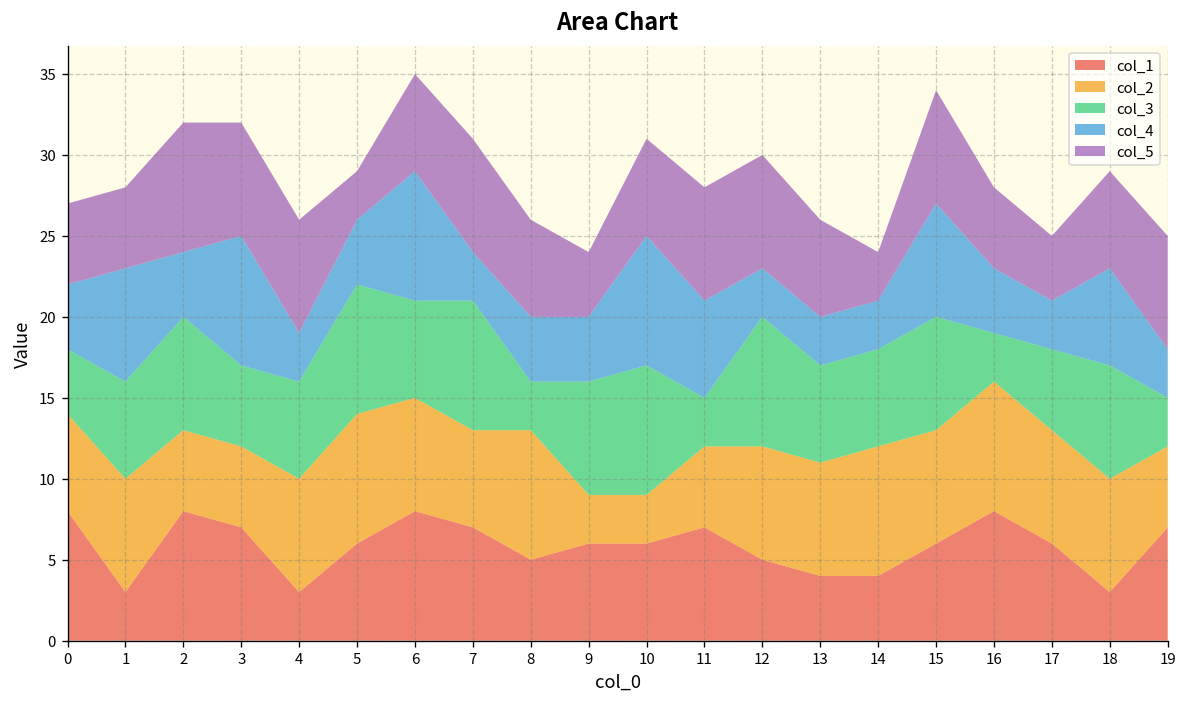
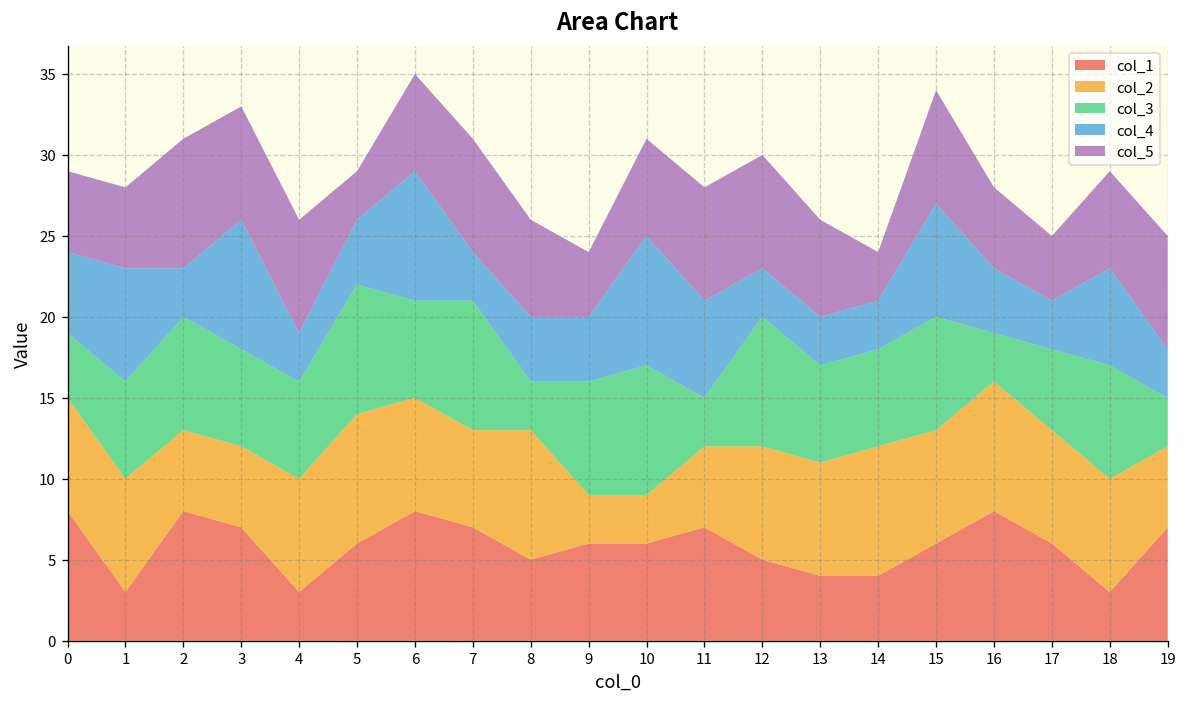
col_2, 0: 6 -> 7
col_4, 0: 4 -> 5
col_4, 2: 4 -> 3
col_3, 3: 5 -> 6
